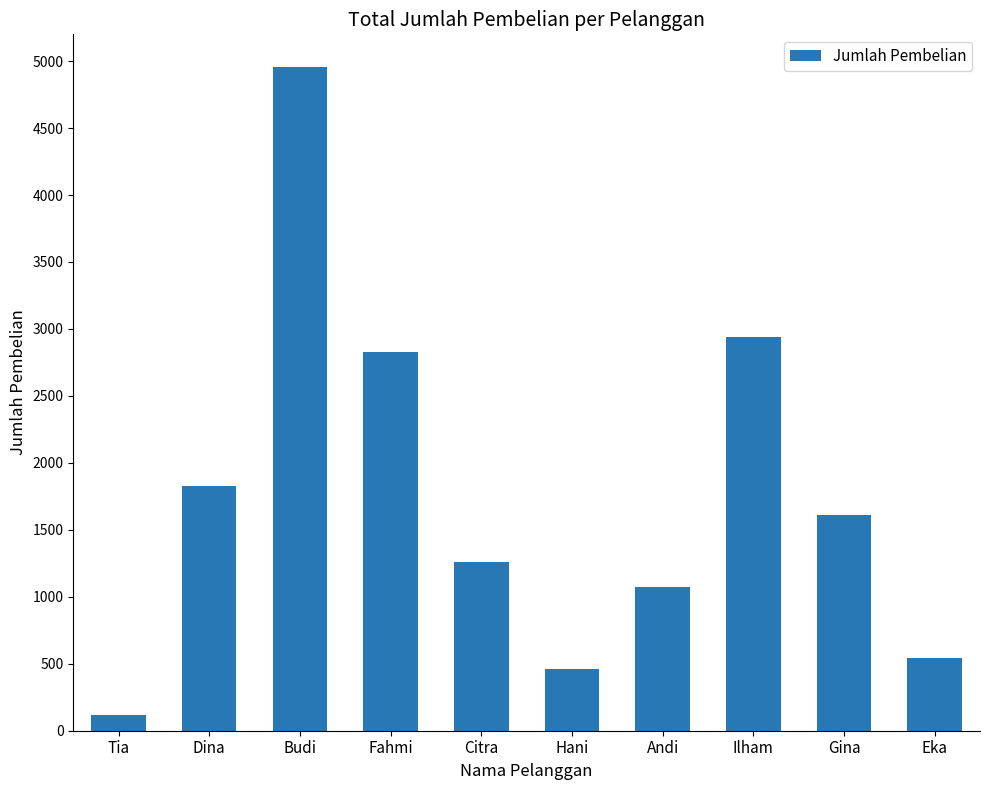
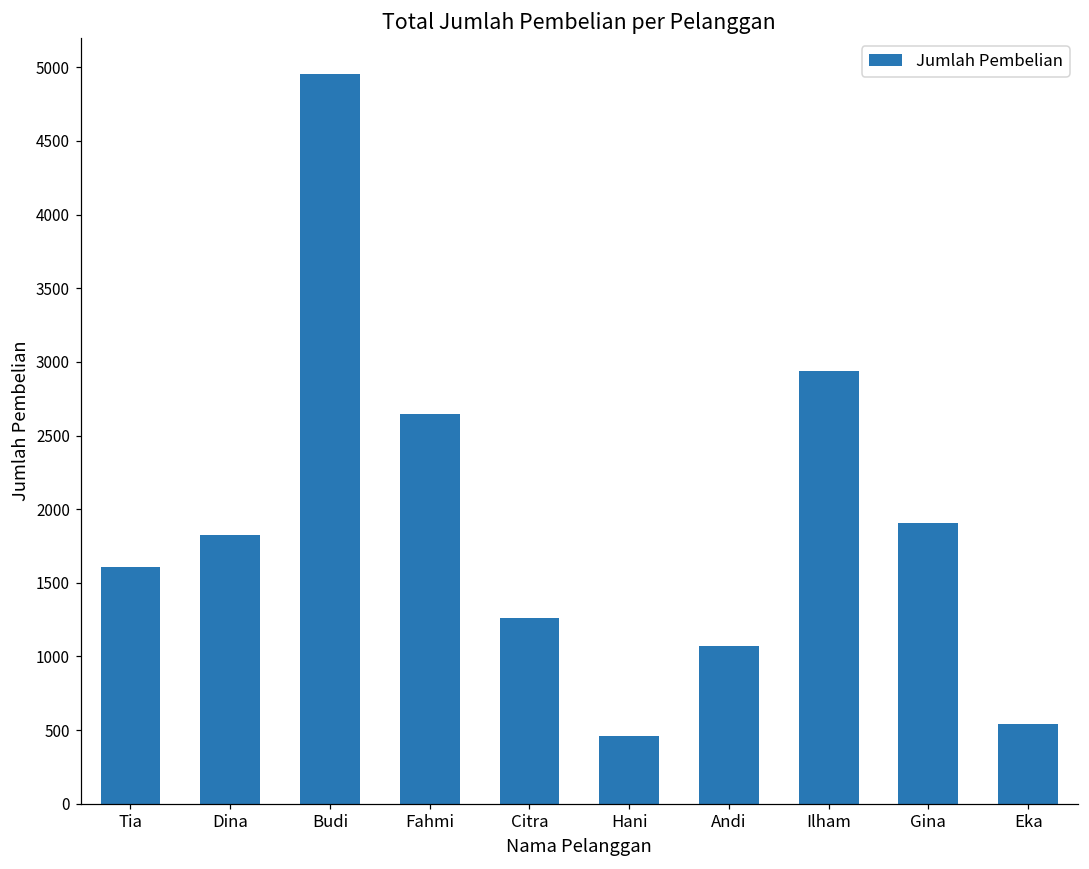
Tia: 120 -> 1610
Fahmi: 2830 -> 2650
Gina: 1610 -> 1910
